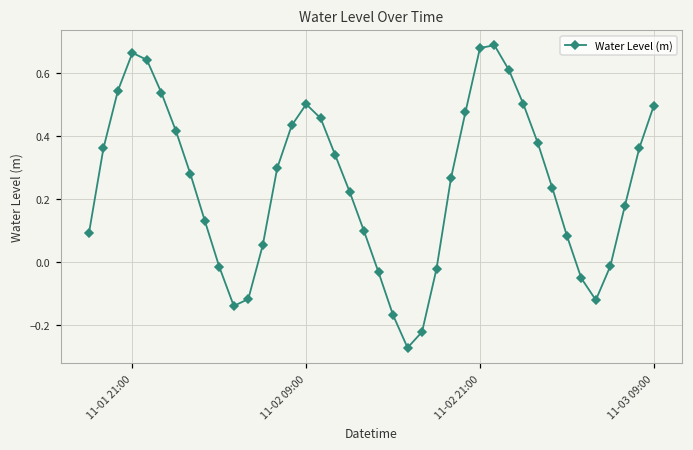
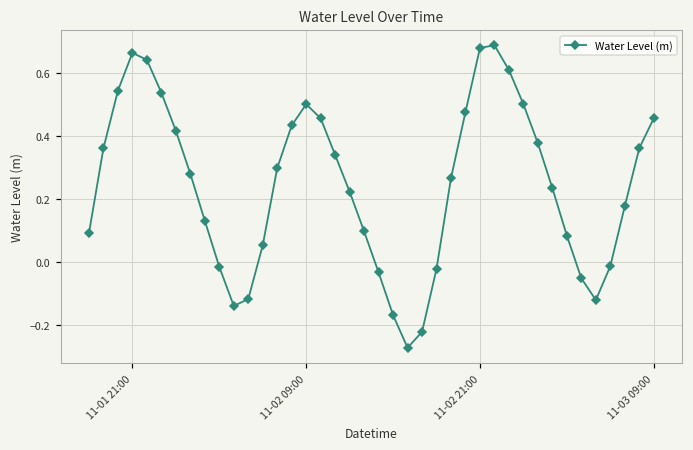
11-03 09:00: 0.50 -> 0.46
